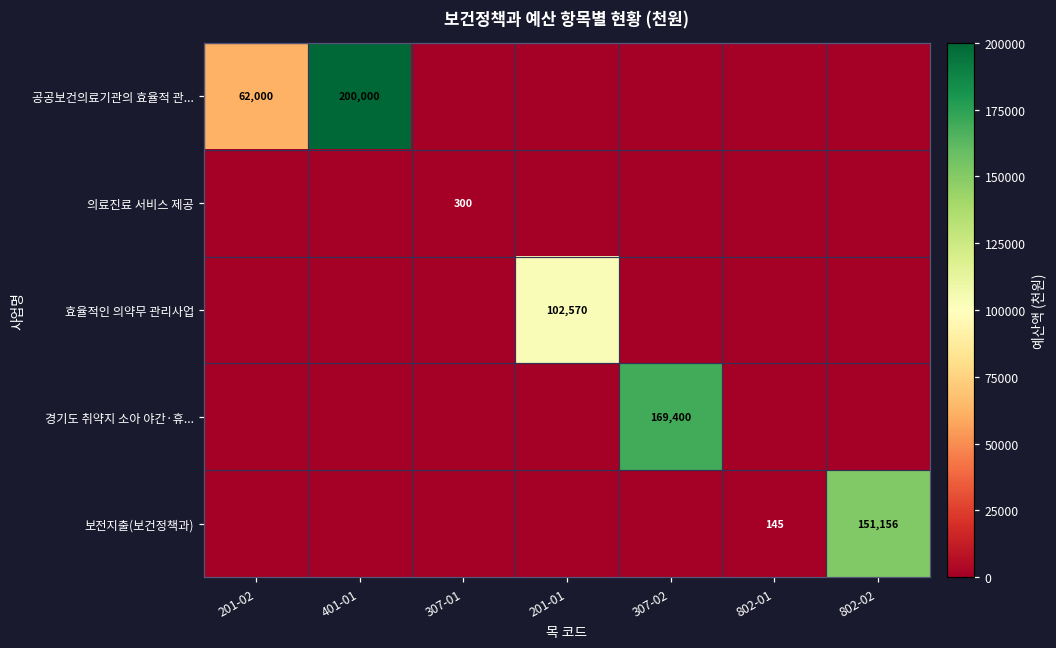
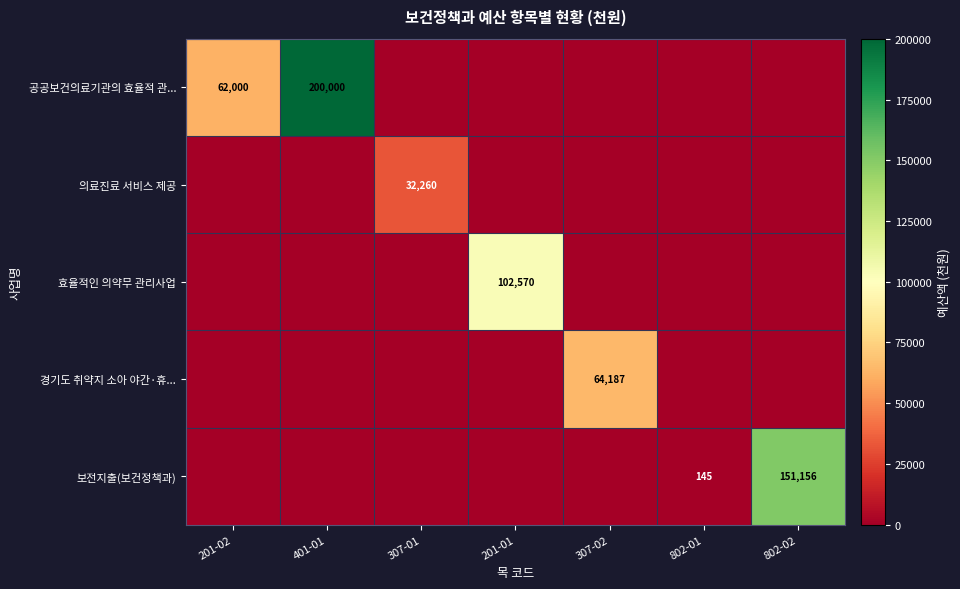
의료진료 서비스 제공, 307-01: 300 -> 32,260
경기도 취약지 소아 야간·휴..., 307-02: 169,400 -> 64,187
